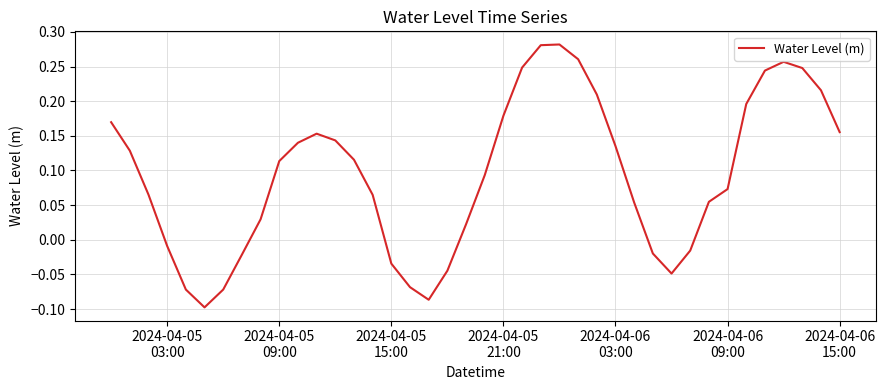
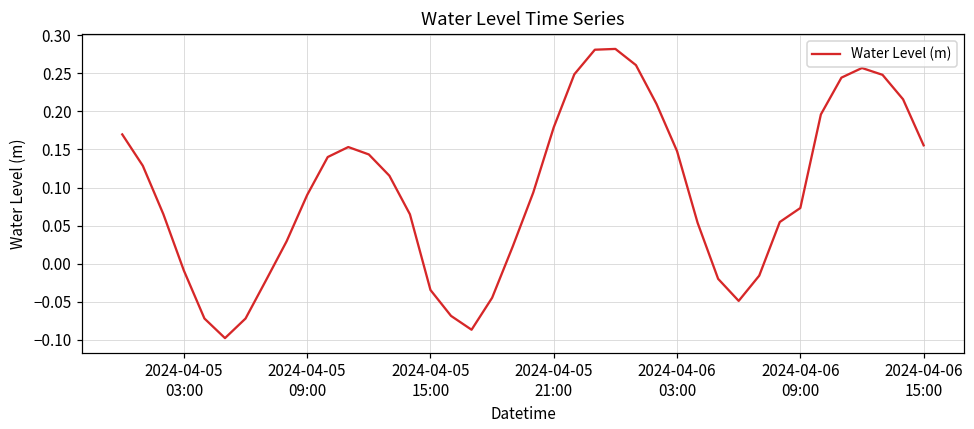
2024-04-05 09:00: 0.11 -> 0.09
2024-04-06 03:00: 0.14 -> 0.15
